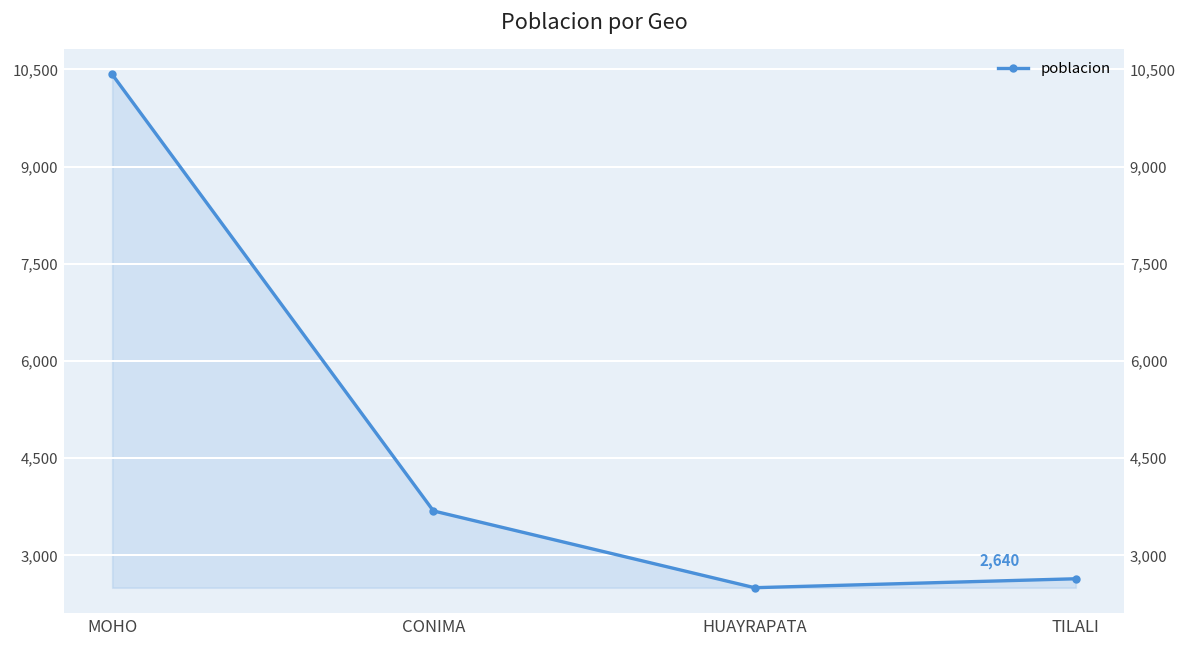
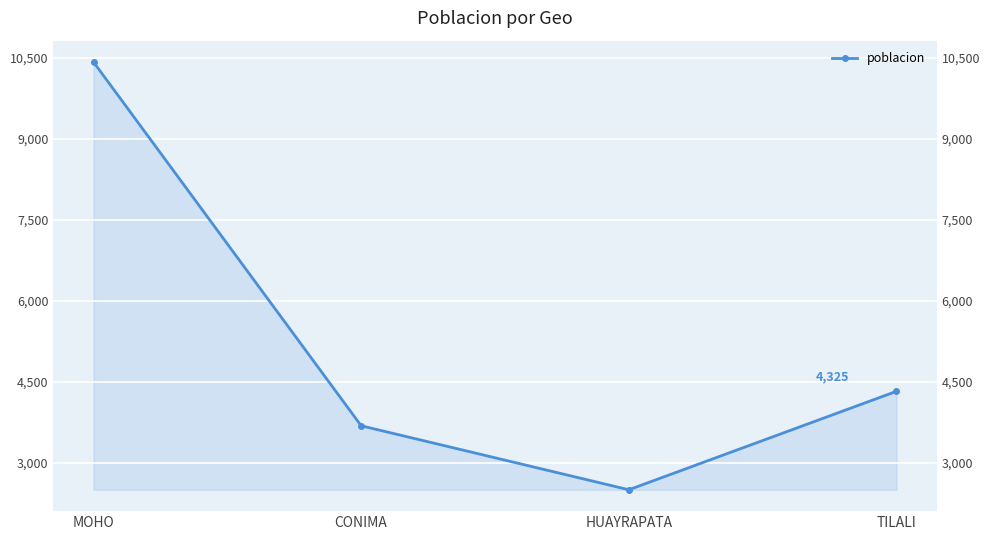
TILALI: 2,640 -> 4,325
